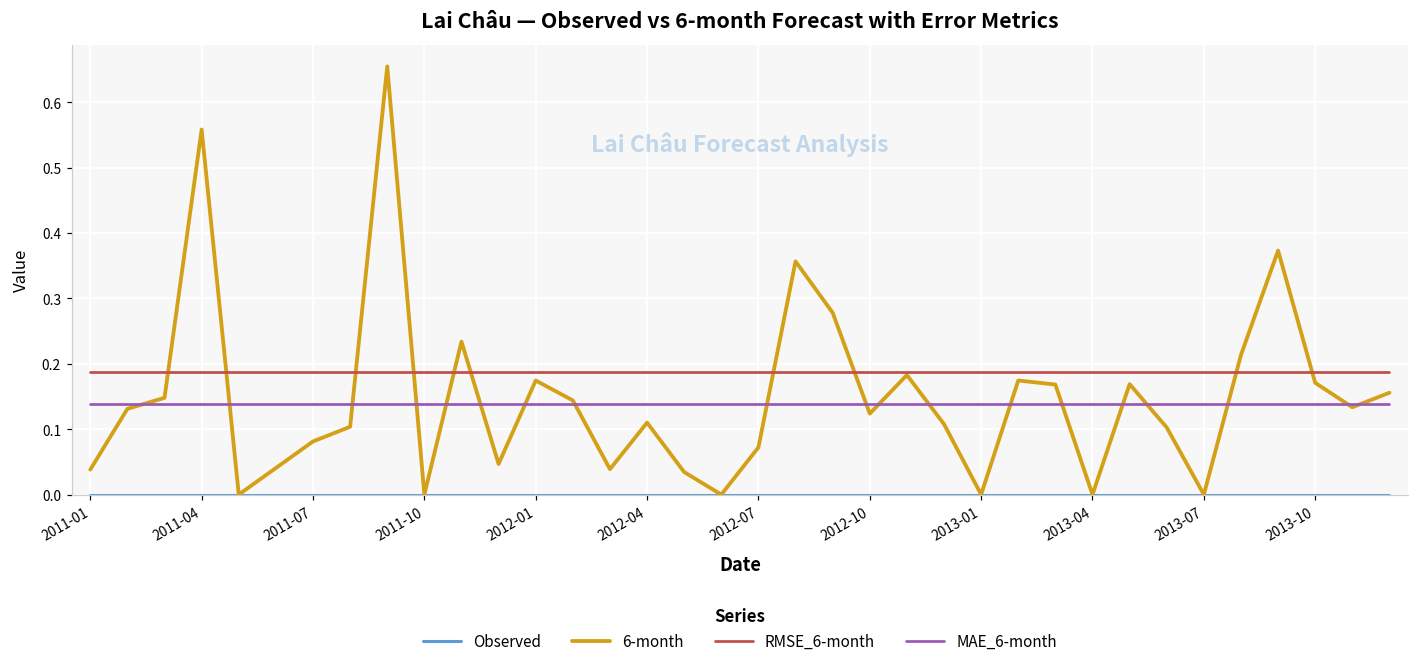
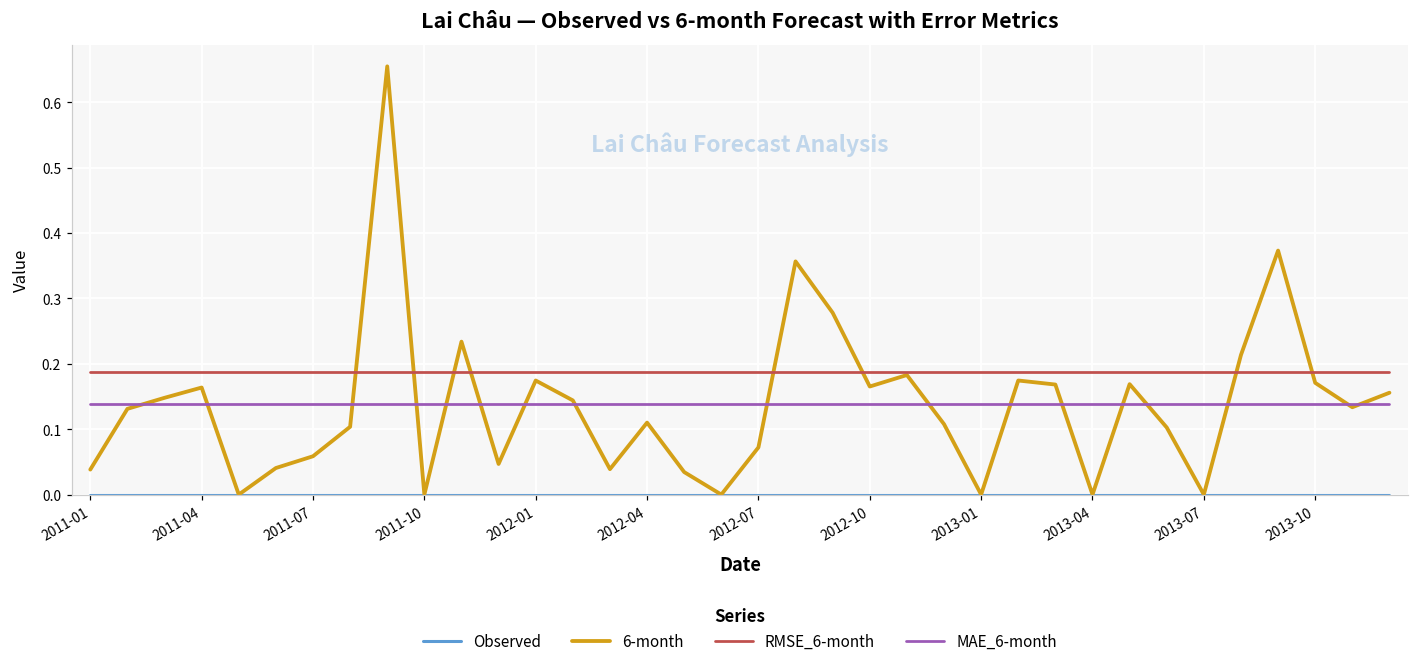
6-month, 2011-04: 0.56 -> 0.16
6-month, 2011-07: 0.08 -> 0.06
6-month, 2012-10: 0.12 -> 0.17
